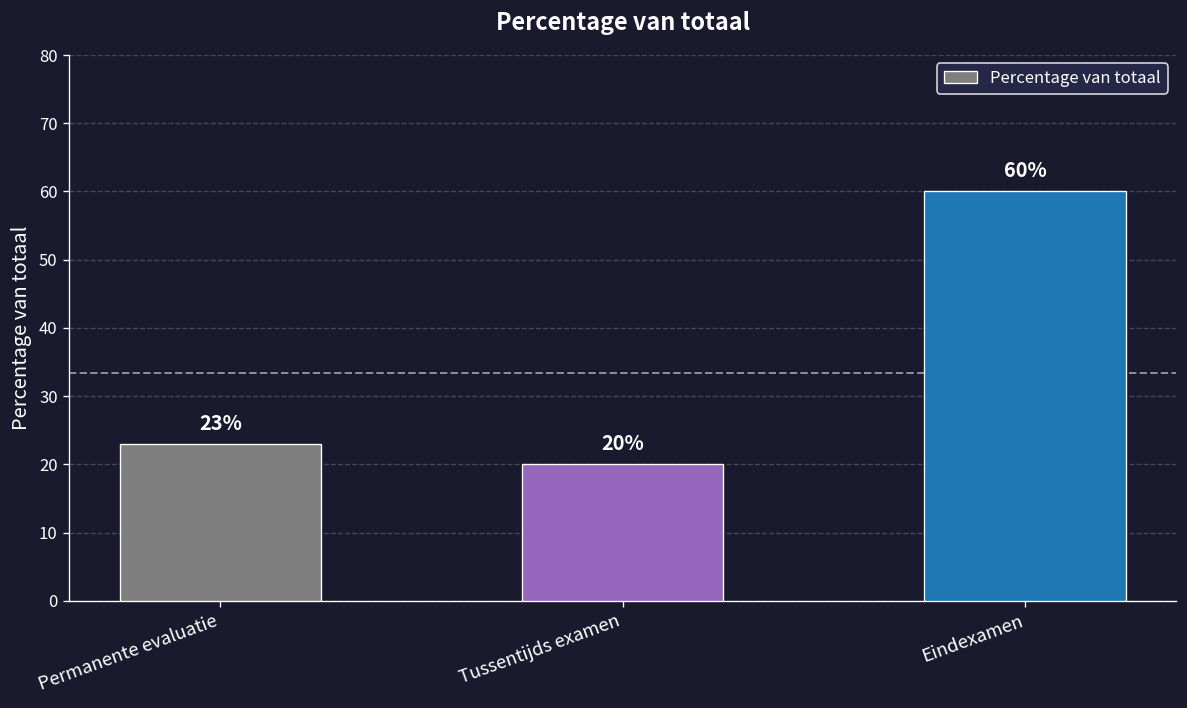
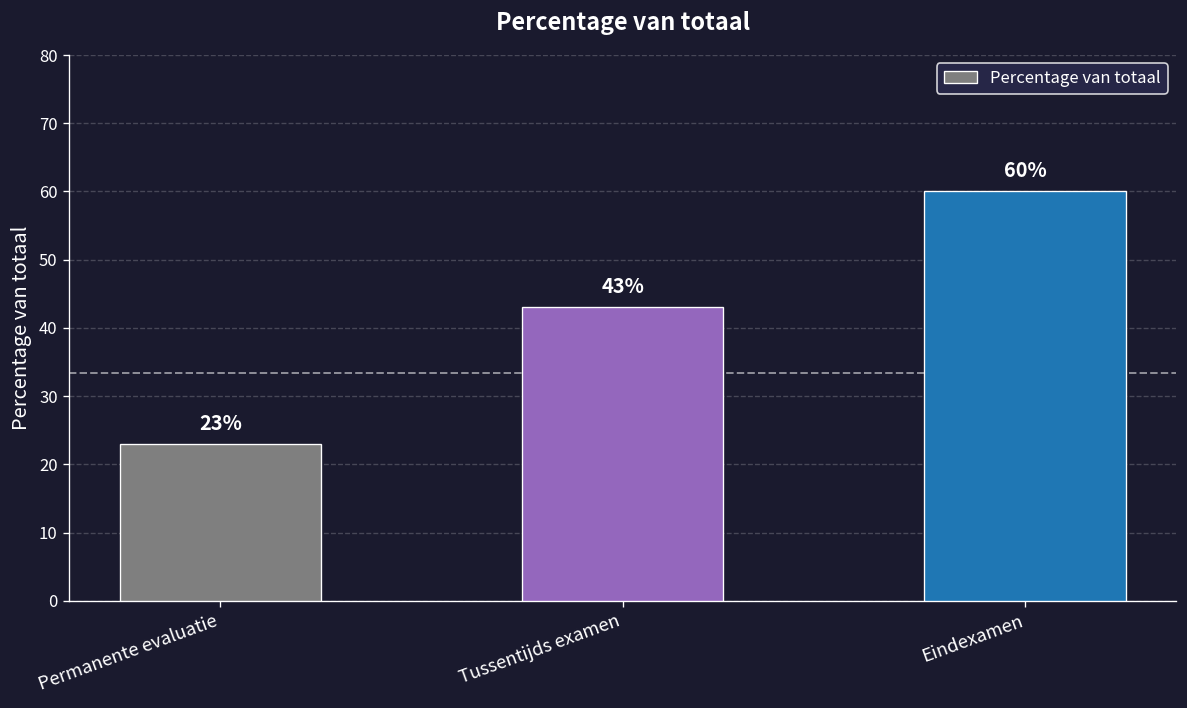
Tussentijds examen: 20% -> 43%
